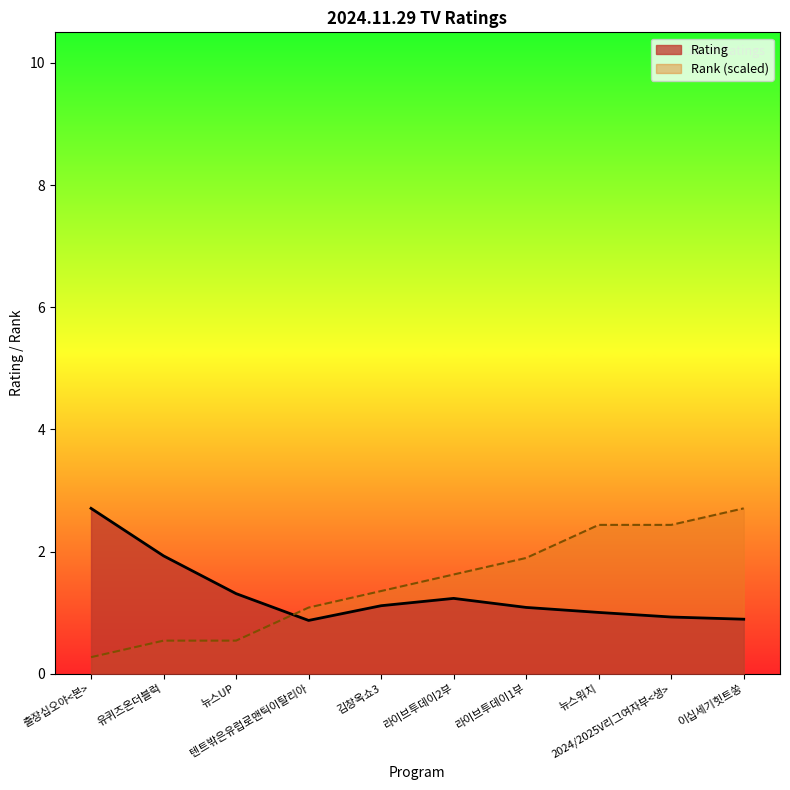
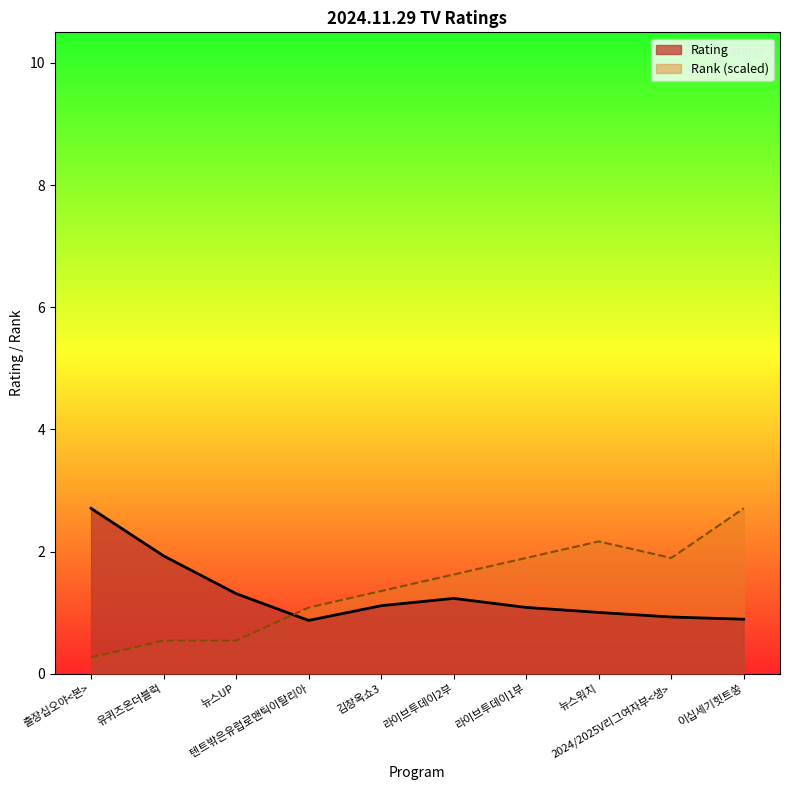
Rank (scaled), 뉴스워치: 2.4 -> 2.2
Rank (scaled), 2024/2025V리그여자부<생>: 2.4 -> 1.9
